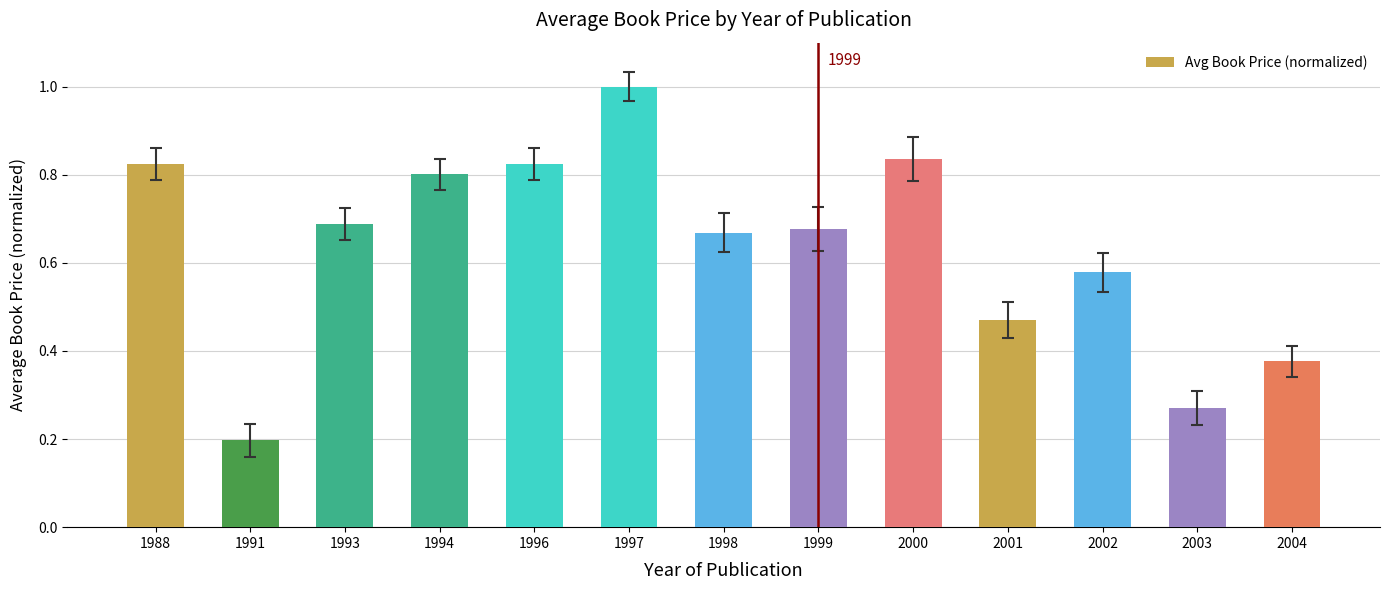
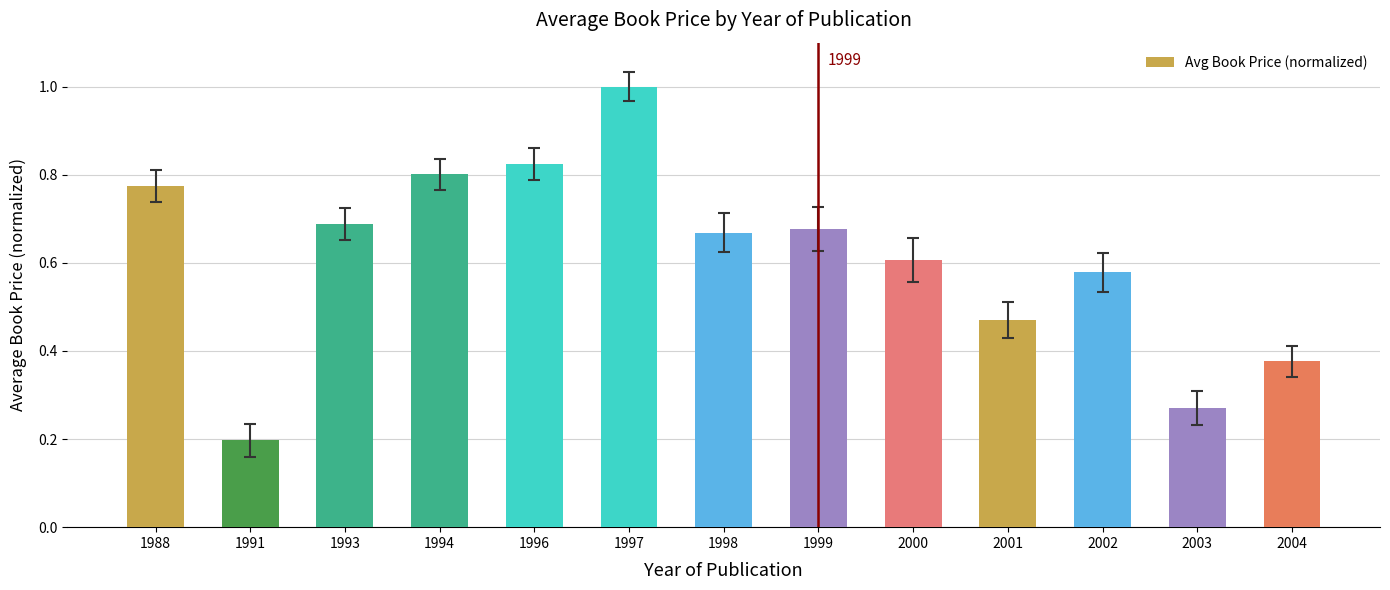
Avg Book Price (normalized), 1988: 0.82 -> 0.77
Avg Book Price (normalized), 2000: 0.84 -> 0.61
